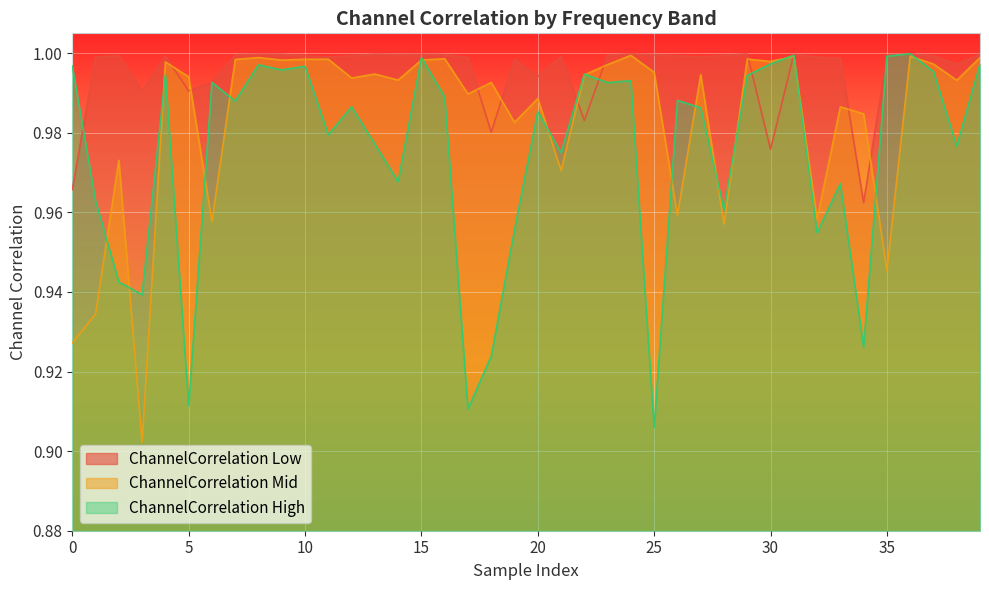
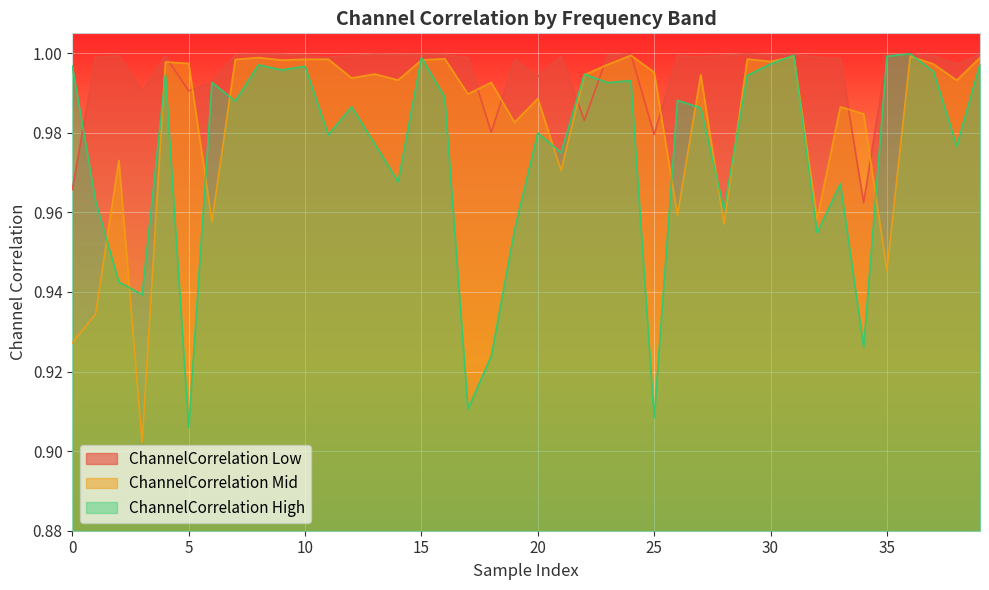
ChannelCorrelation Mid, 5: 0.994 -> 0.997
ChannelCorrelation High, 5: 0.911 -> 0.906
ChannelCorrelation High, 20: 0.985 -> 0.980
ChannelCorrelation Low, 25: 1.000 -> 0.980
ChannelCorrelation High, 25: 0.906 -> 0.908
ChannelCorrelation Low, 30: 0.976 -> 1.000
